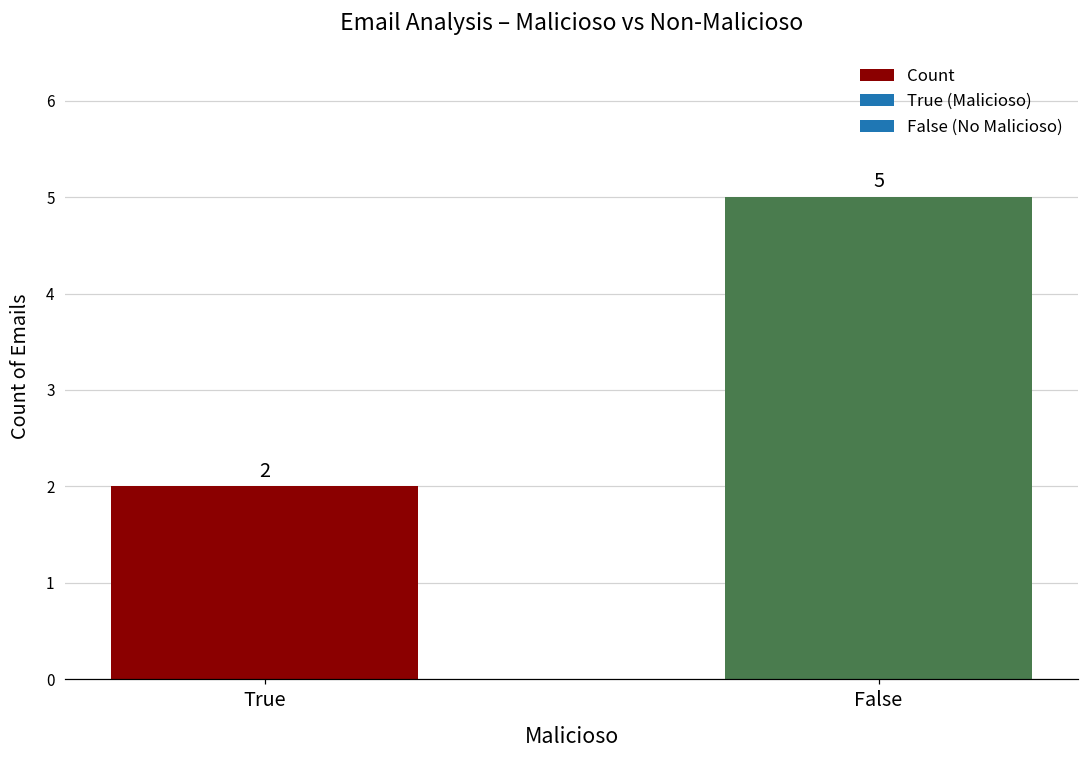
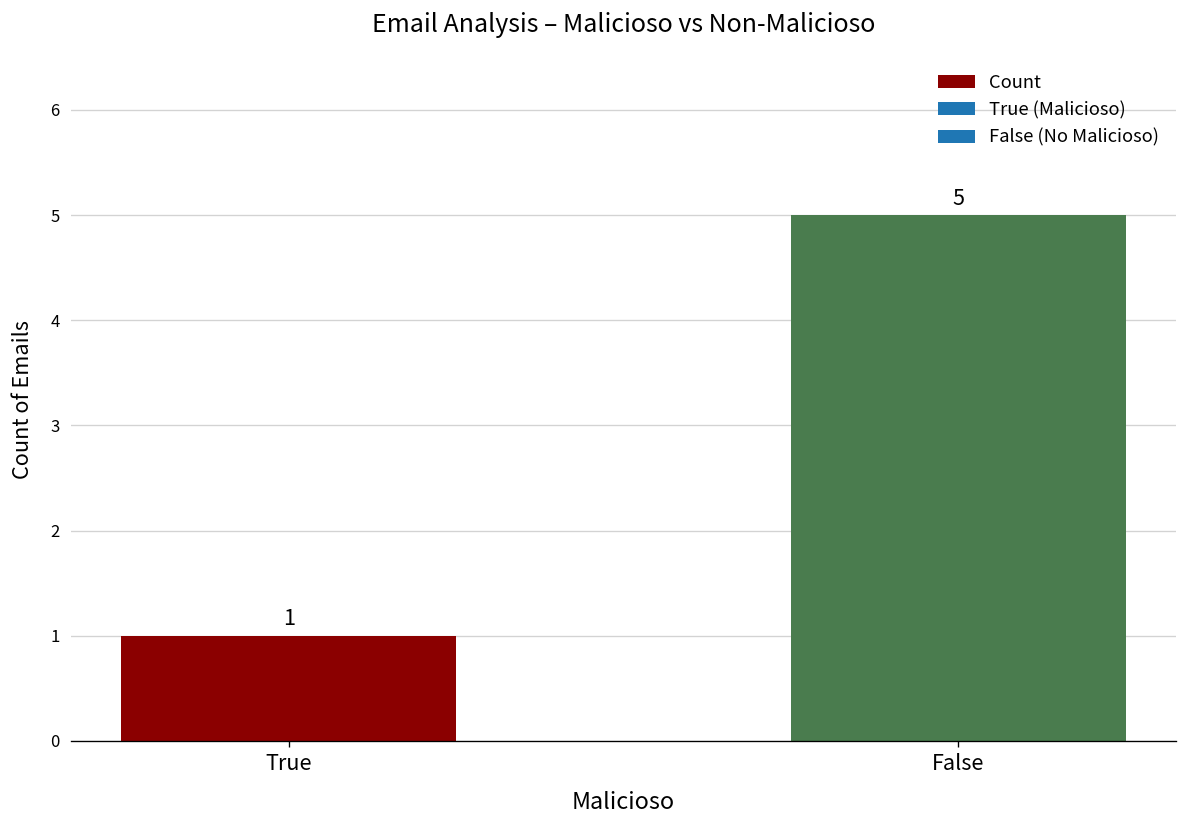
True: 2 -> 1
